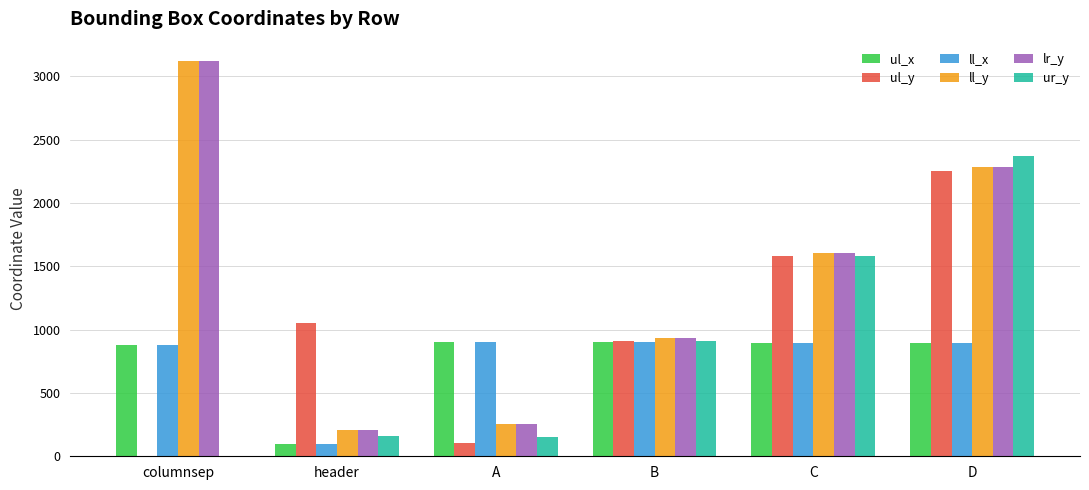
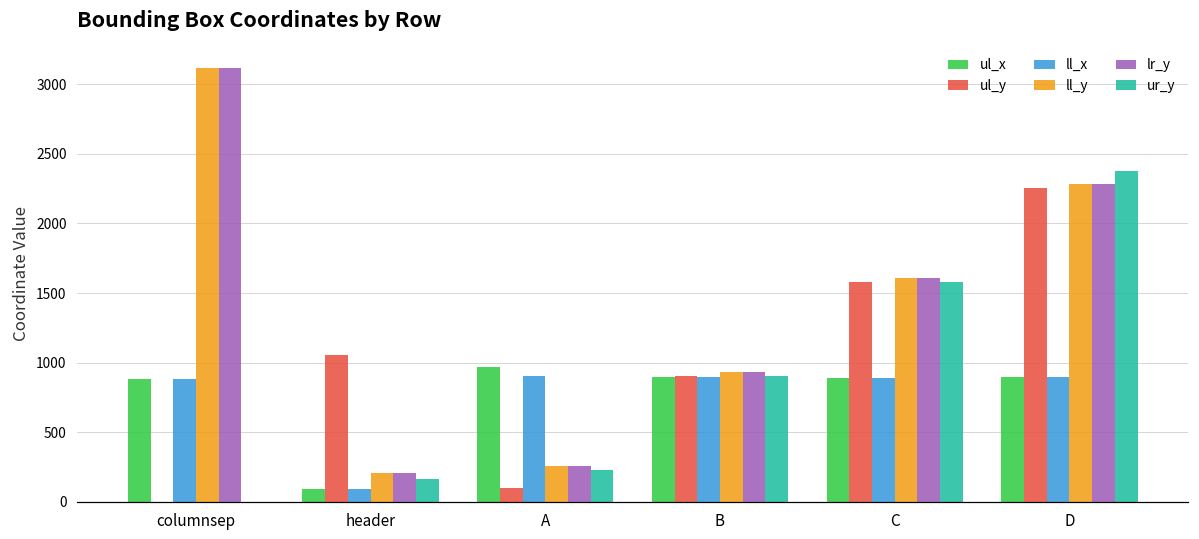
ul_x, A: 900 -> 970
ur_y, A: 150 -> 230
